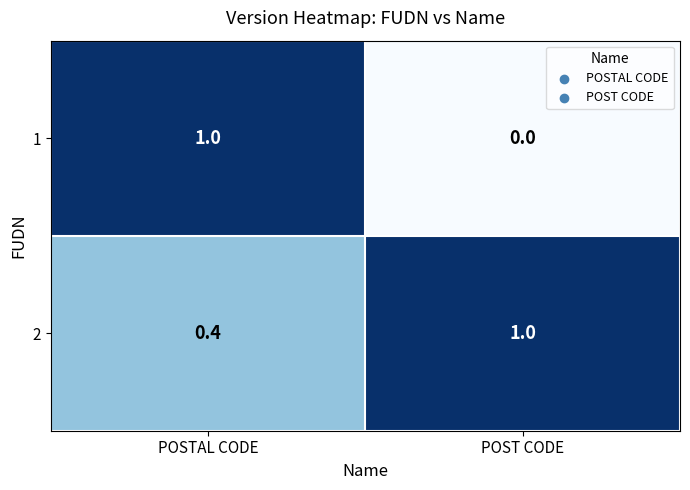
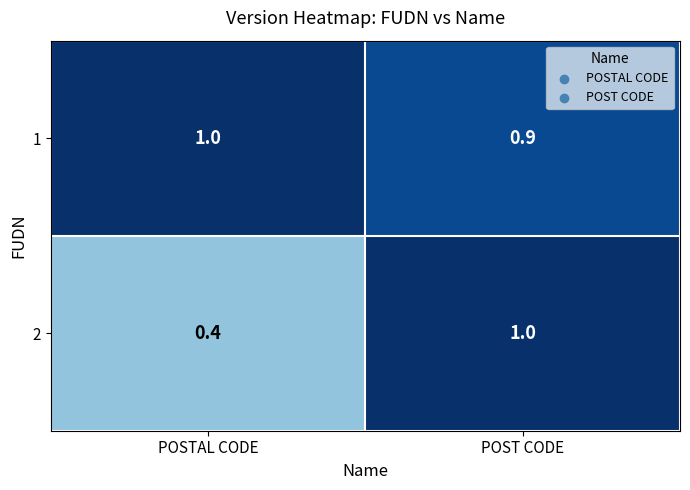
1, POST CODE: 0.0 -> 0.9
